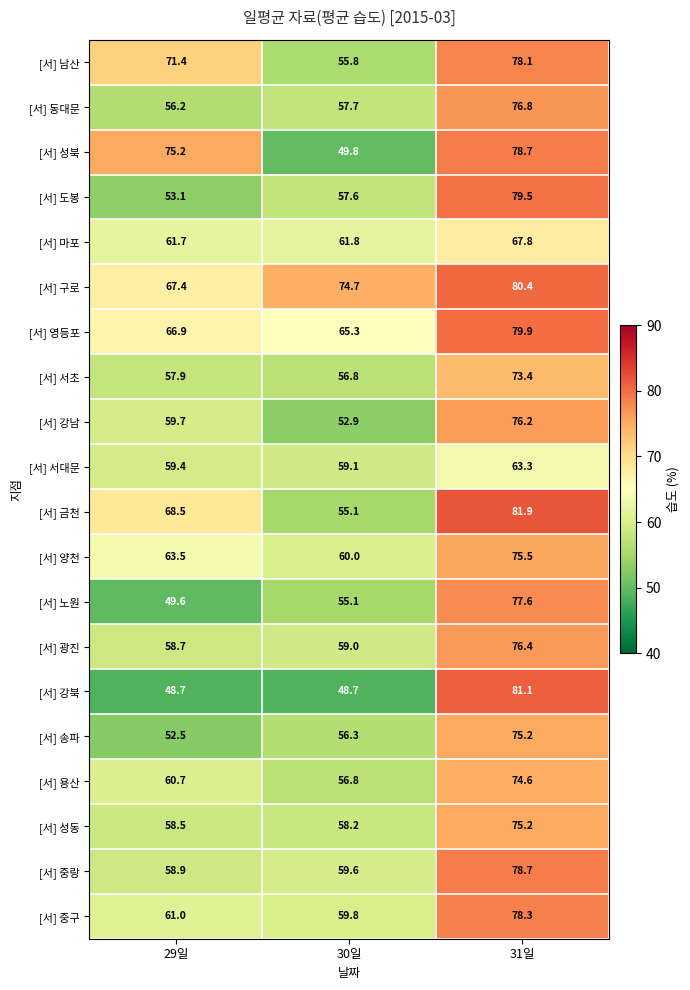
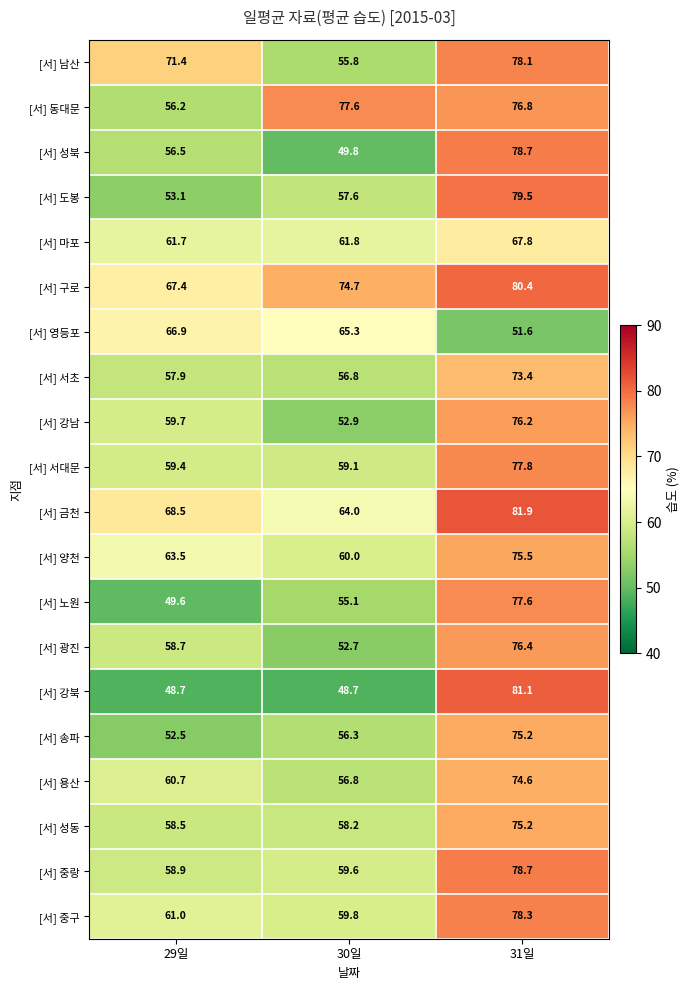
[서] 동대문, 30일: 57.7 -> 77.6
[서] 성북, 29일: 75.2 -> 56.5
[서] 영등포, 31일: 79.9 -> 51.6
[서] 서대문, 31일: 63.3 -> 77.8
[서] 금천, 30일: 55.1 -> 64.0
[서] 광진, 30일: 59.0 -> 52.7
